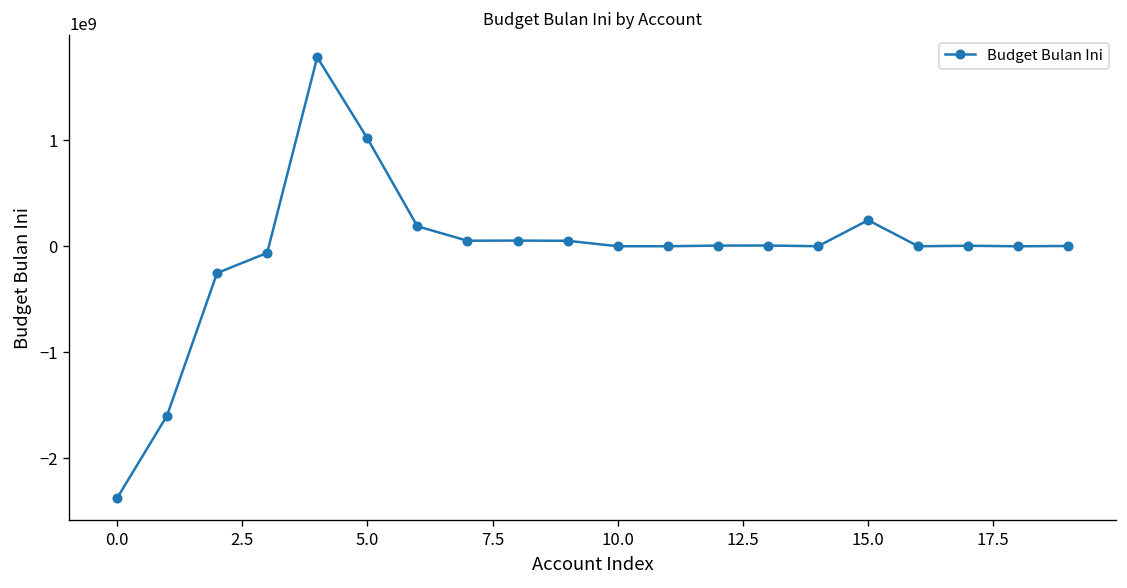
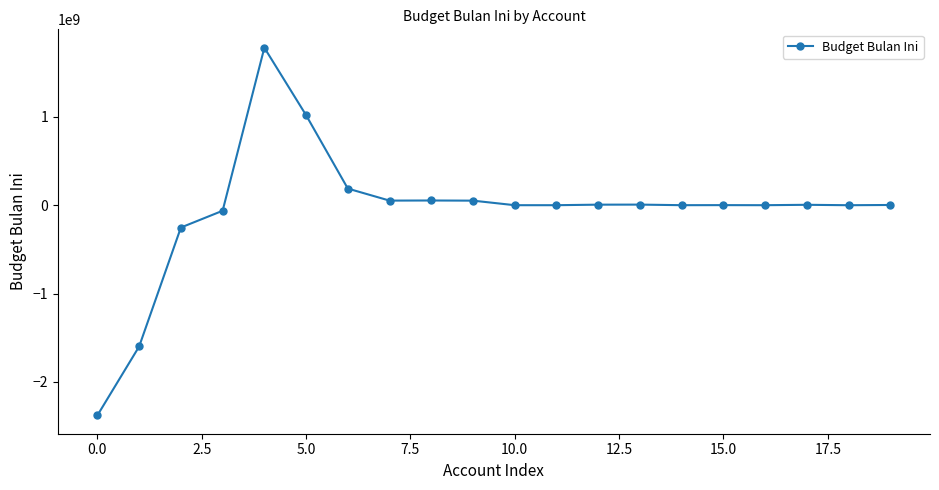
15.0: 200000000 -> 0
